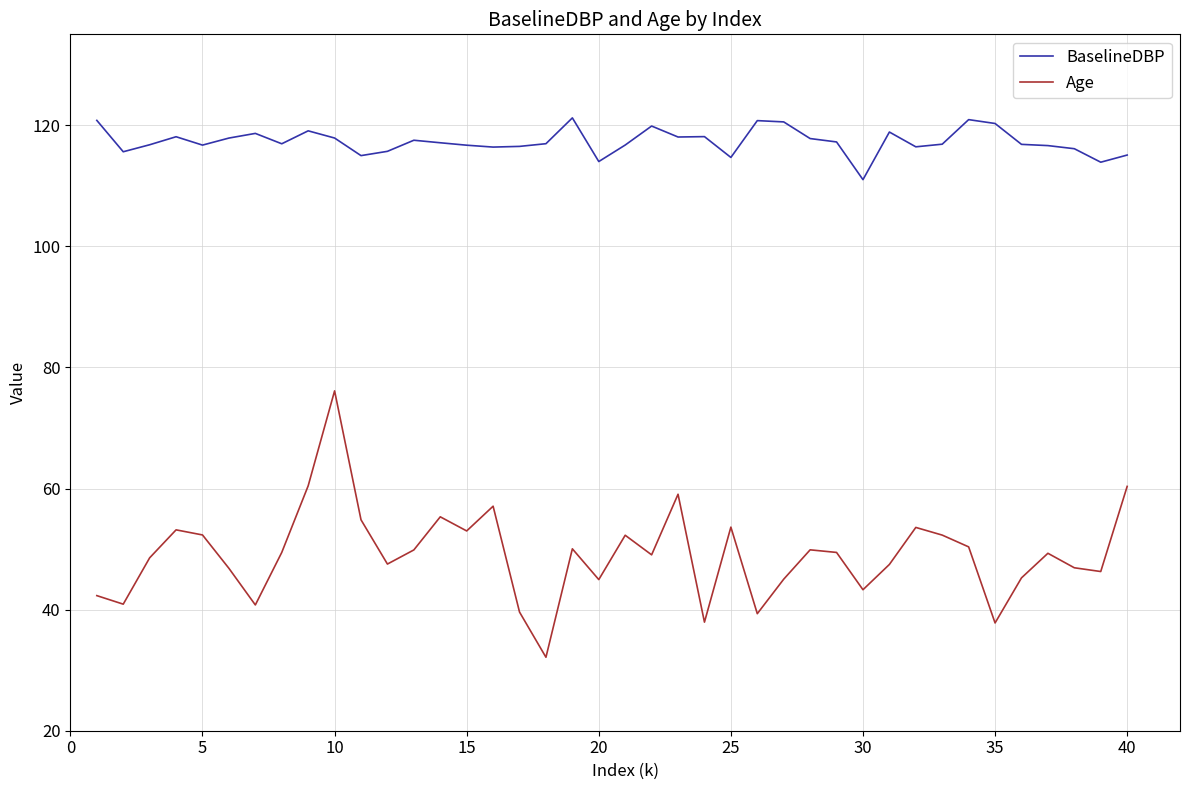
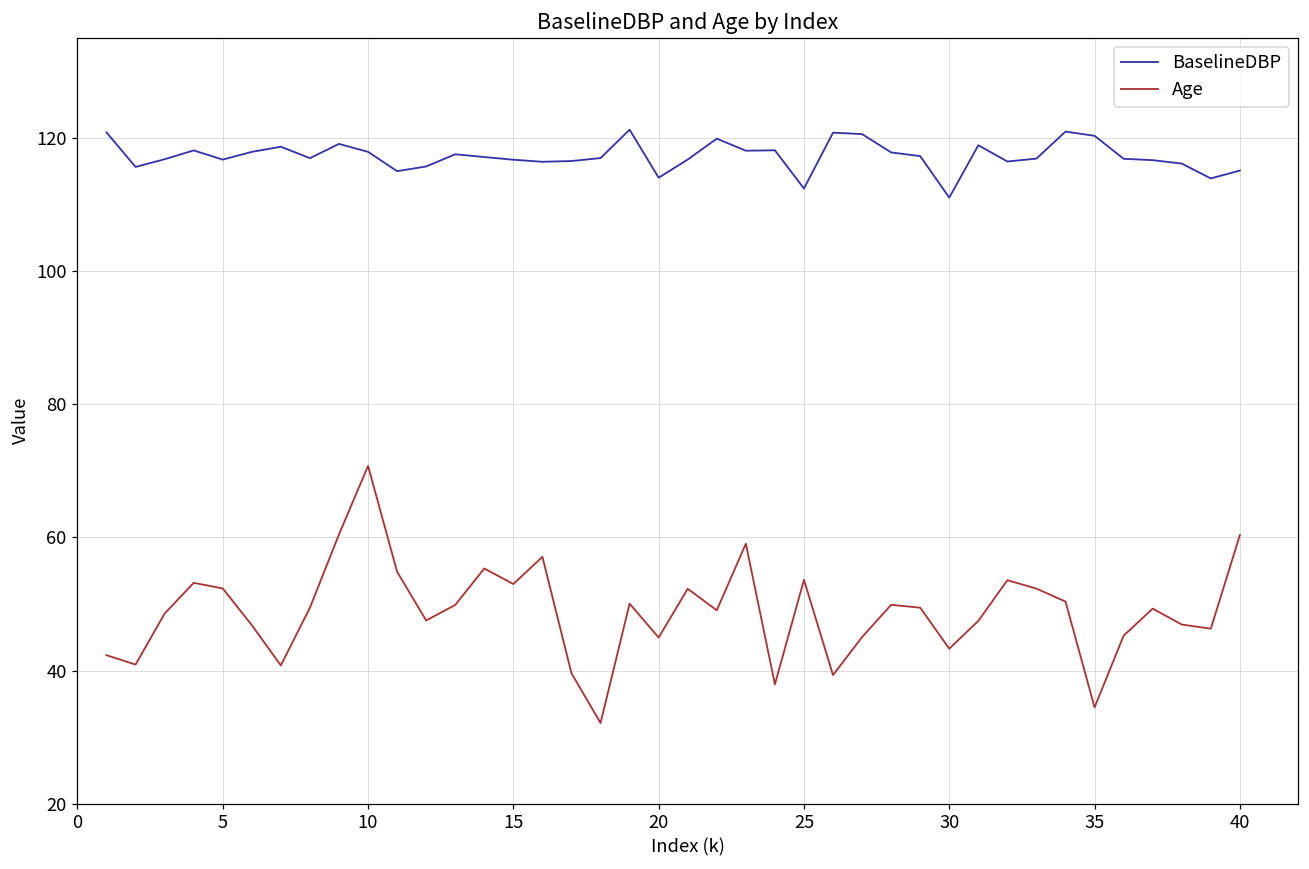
Age, 10: 76 -> 71
BaselineDBP, 25: 115 -> 112
Age, 35: 38 -> 34
